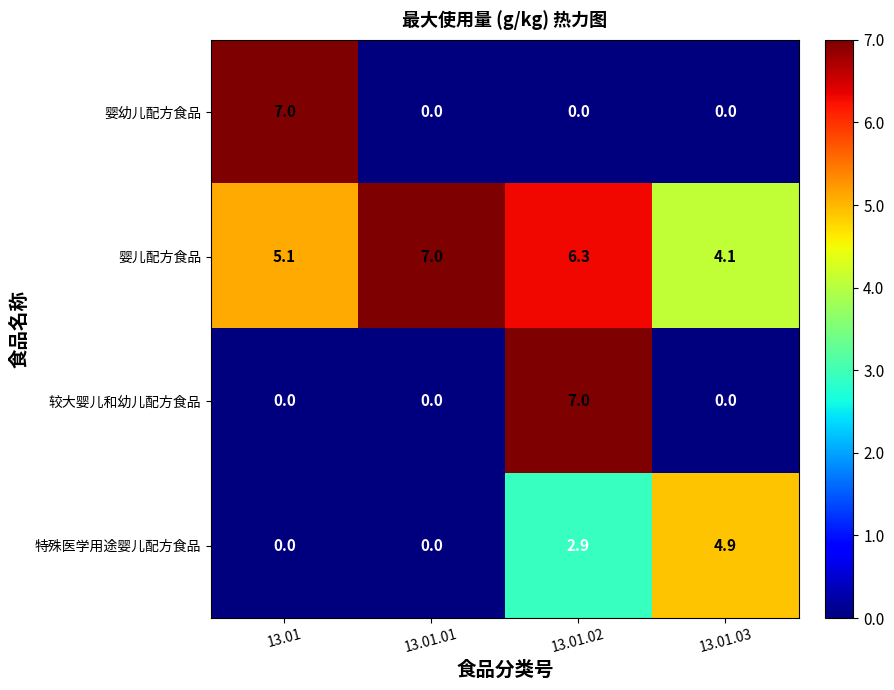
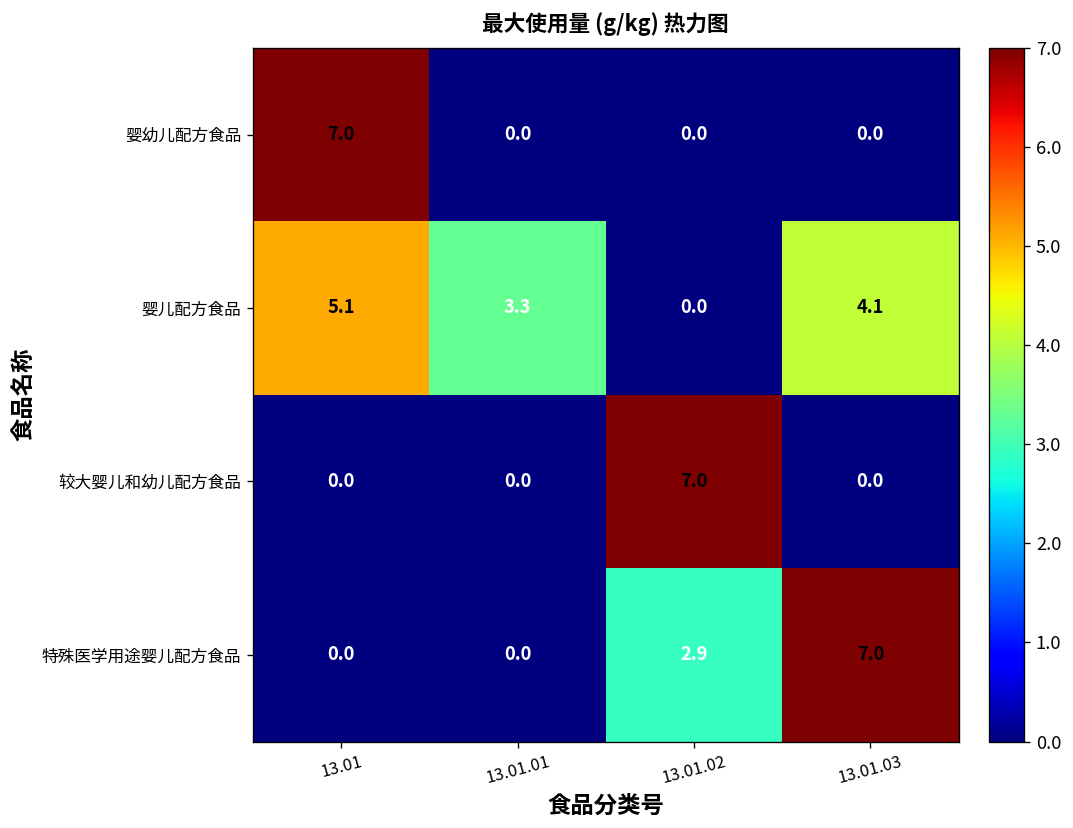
婴儿配方食品, 13.01.01: 7.0 -> 3.3
婴儿配方食品, 13.01.02: 6.3 -> 0.0
特殊医学用途婴儿配方食品, 13.01.03: 4.9 -> 7.0
